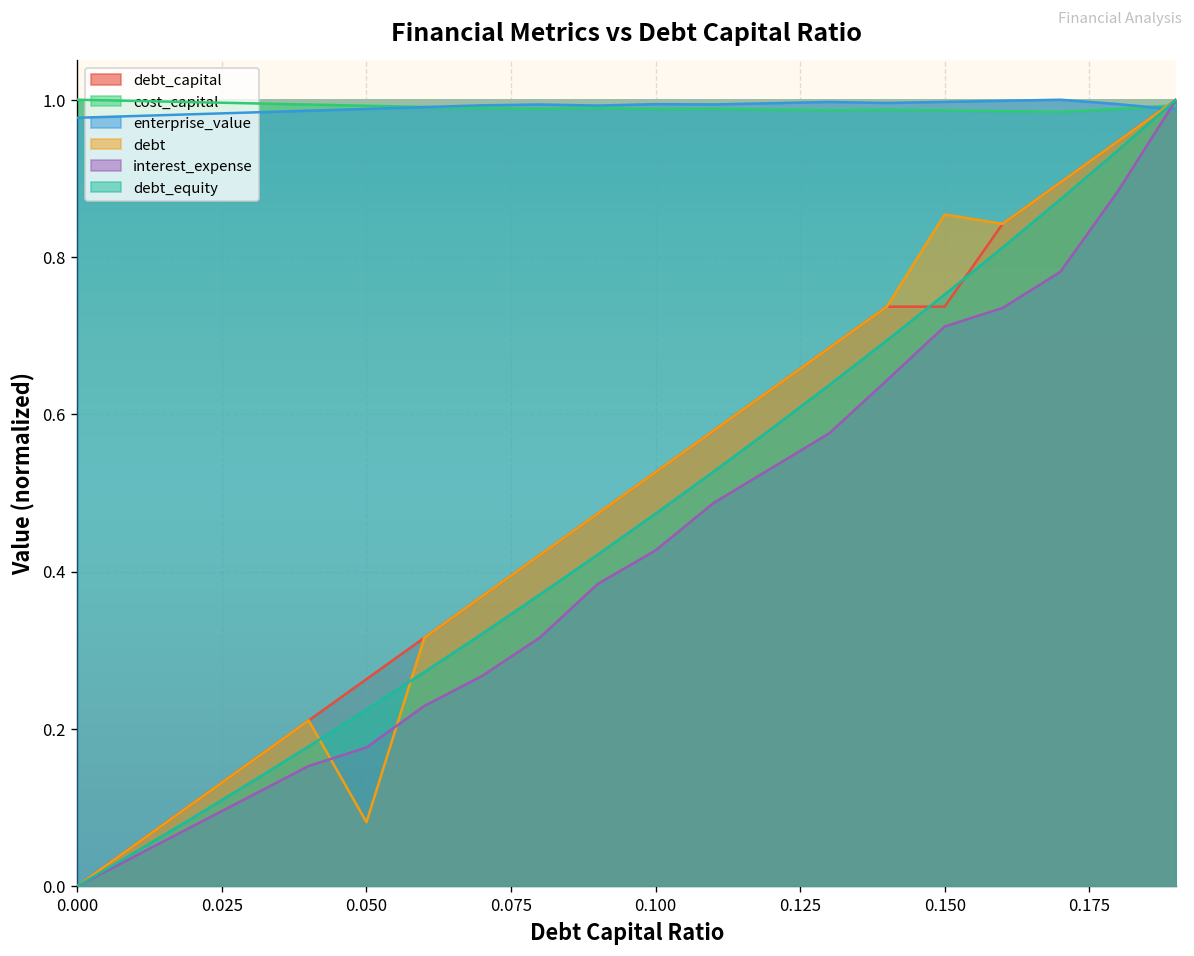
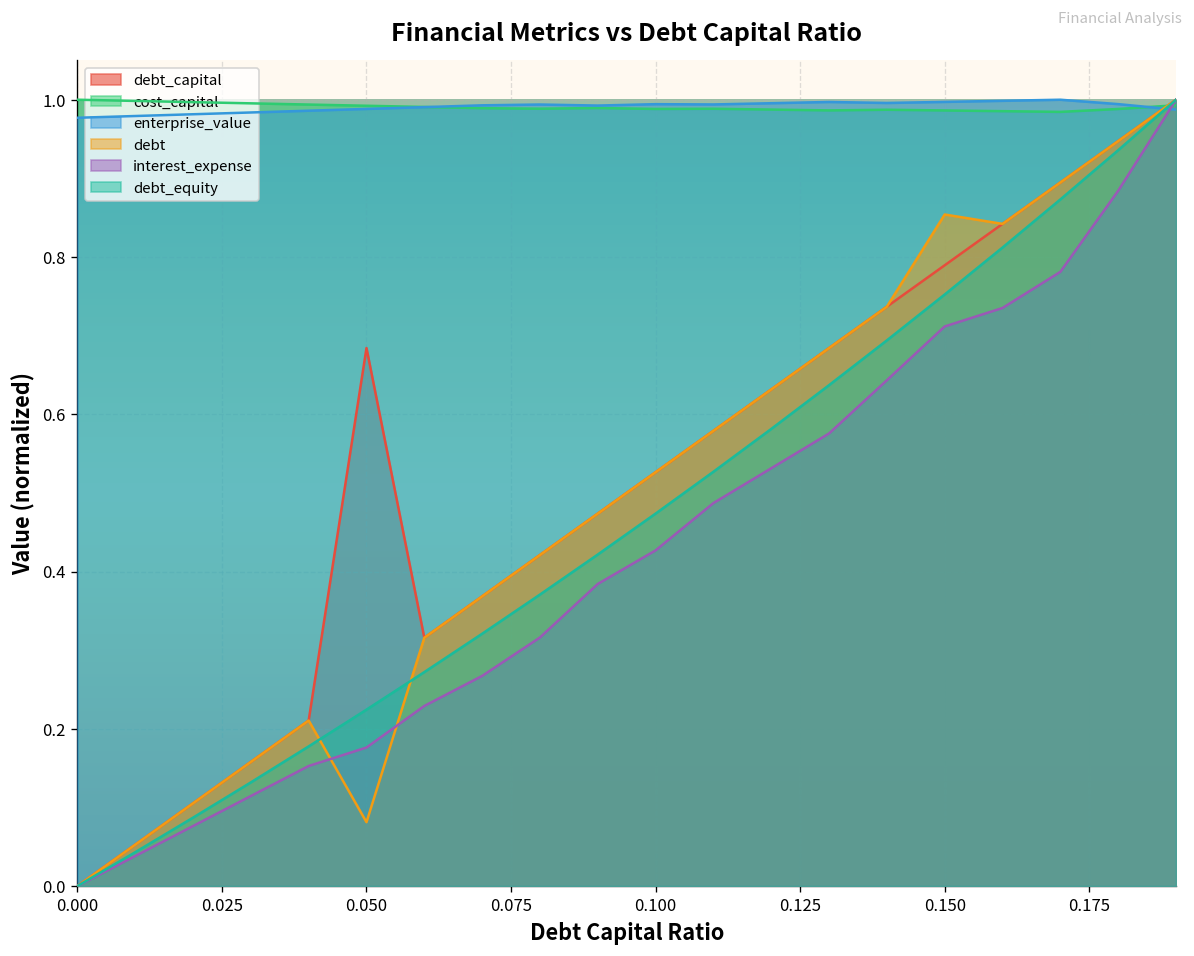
debt_capital, 0.050: 0.26 -> 0.68
debt_capital, 0.150: 0.74 -> 0.79
